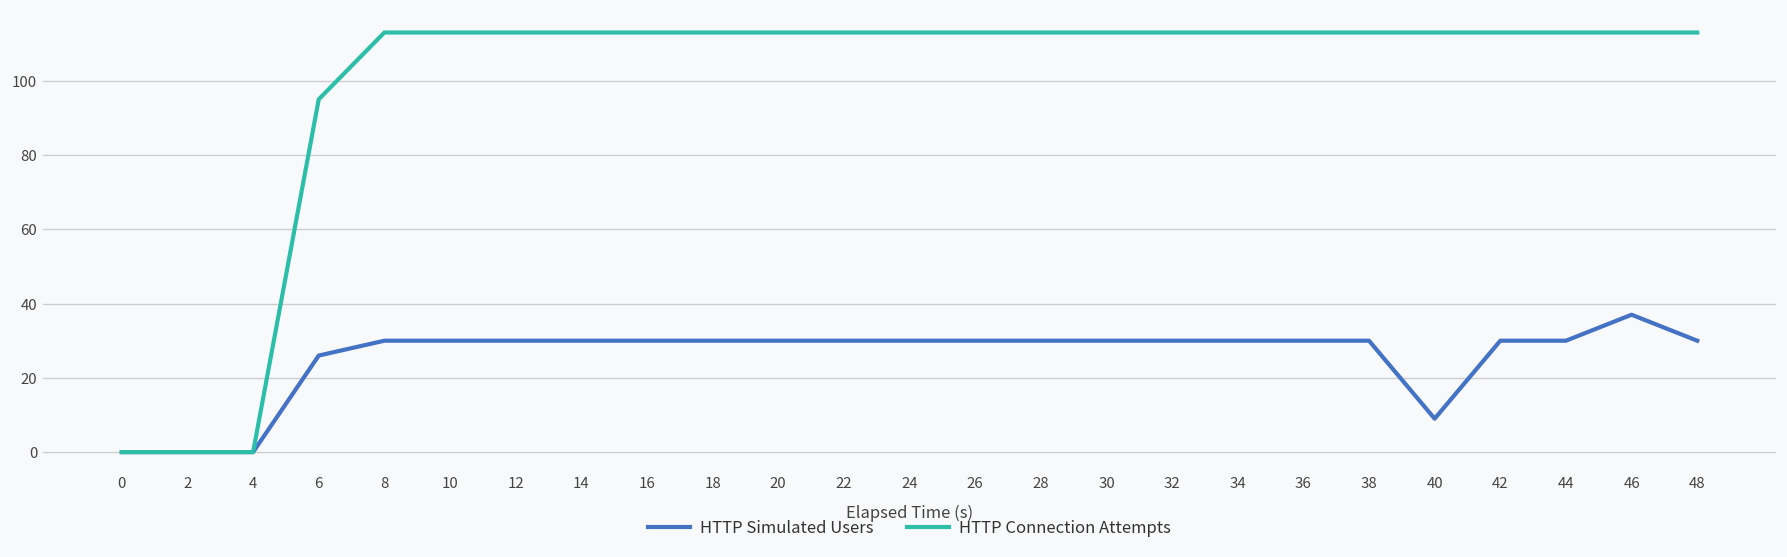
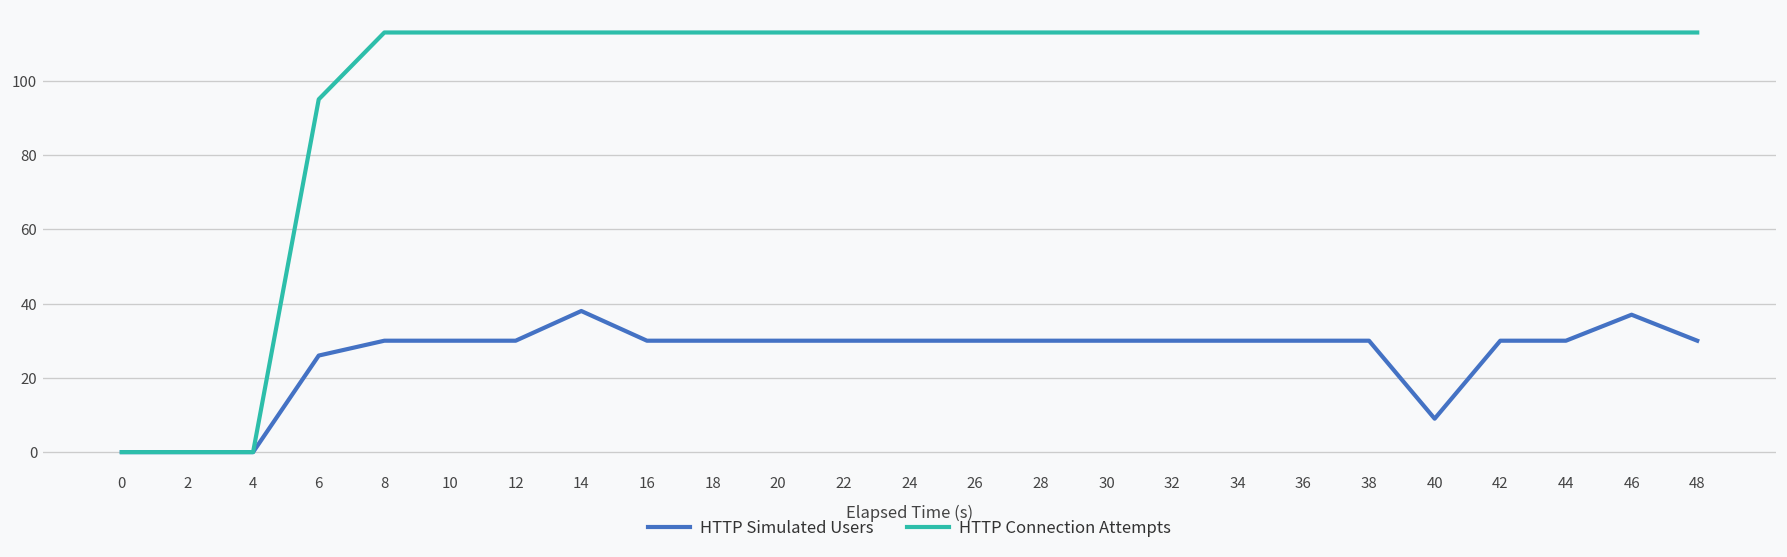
HTTP Simulated Users, 14: 30 -> 38
